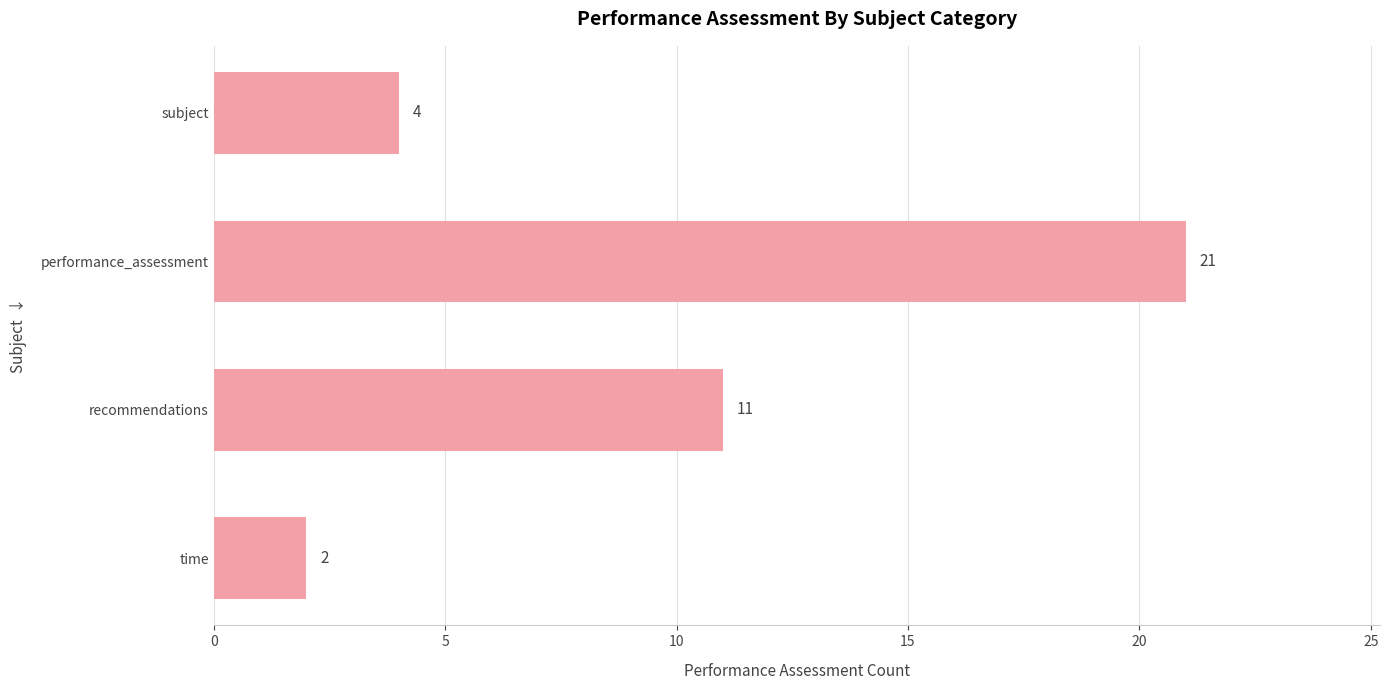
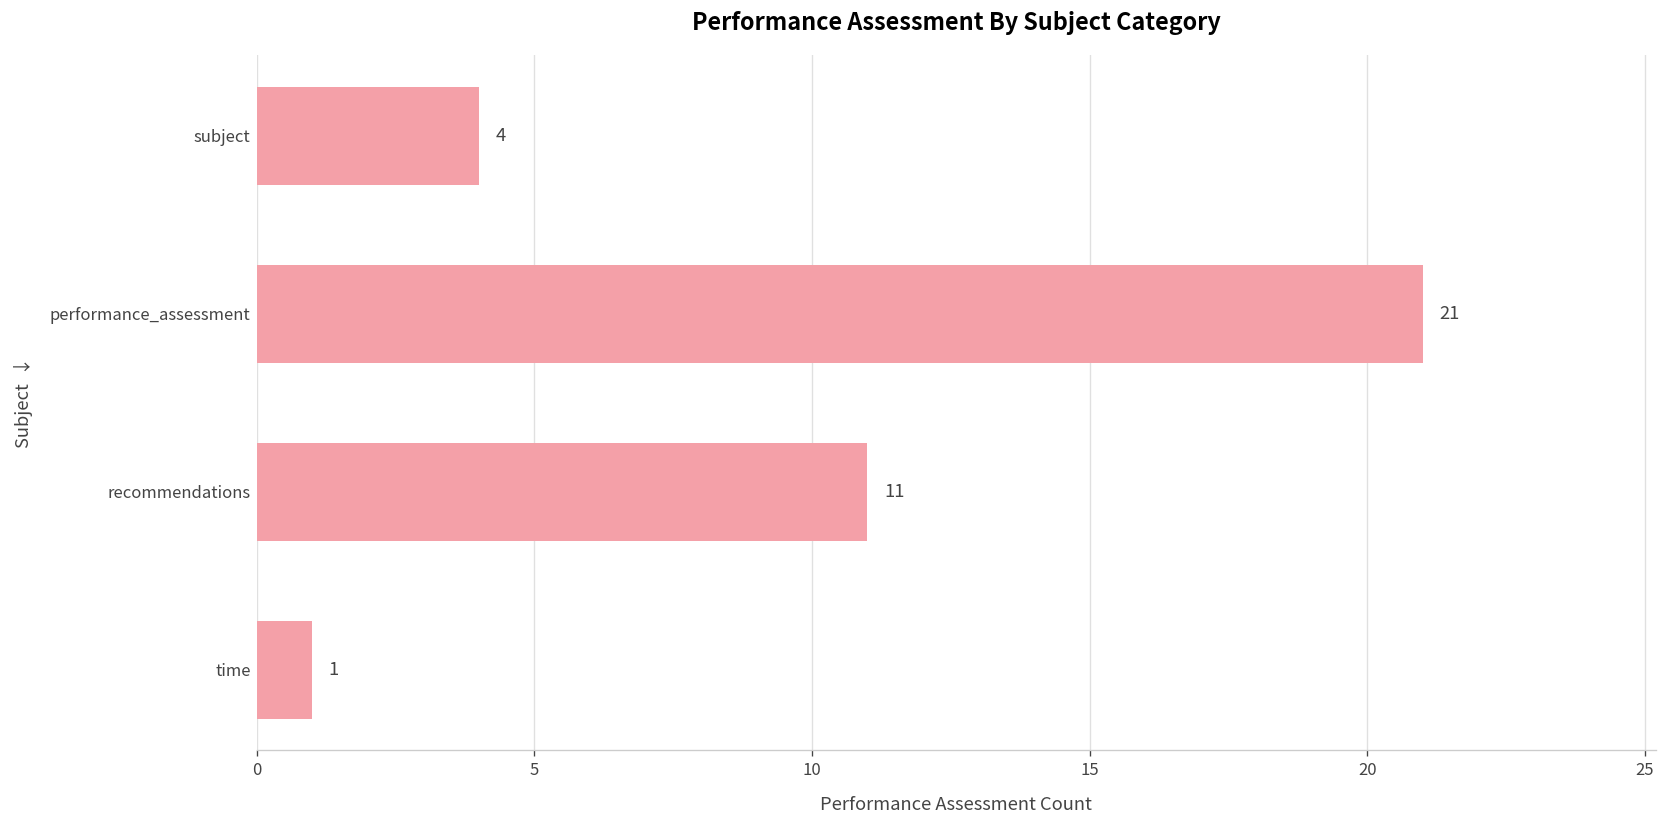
time: 2 -> 1
